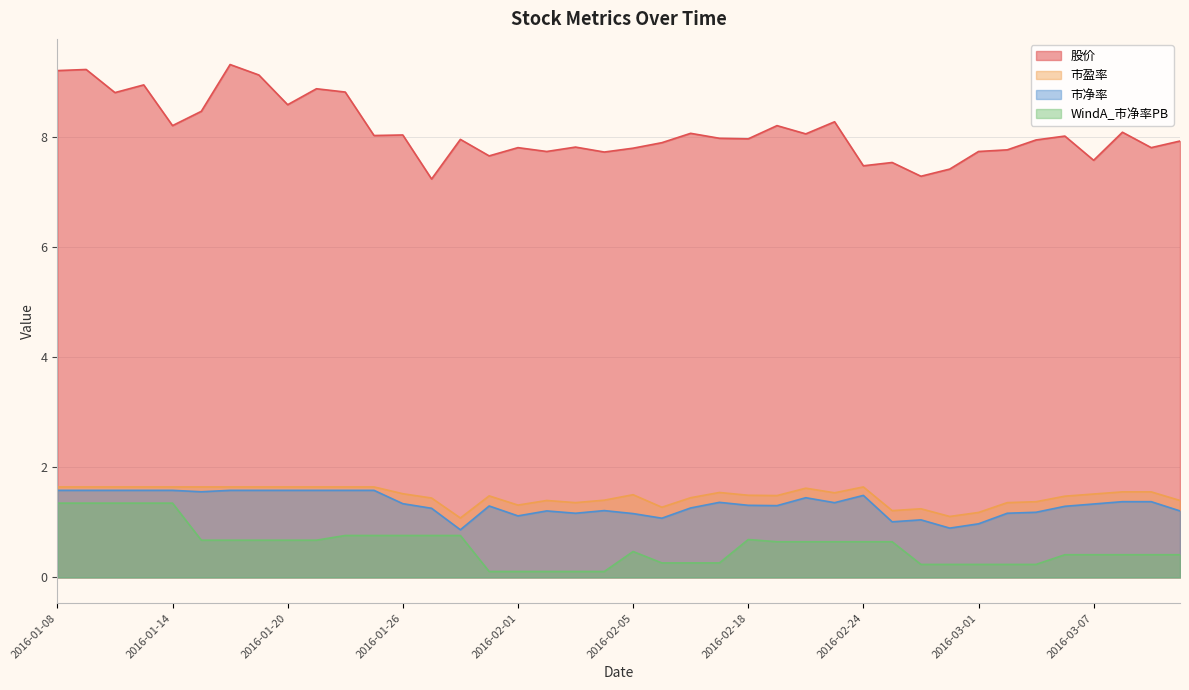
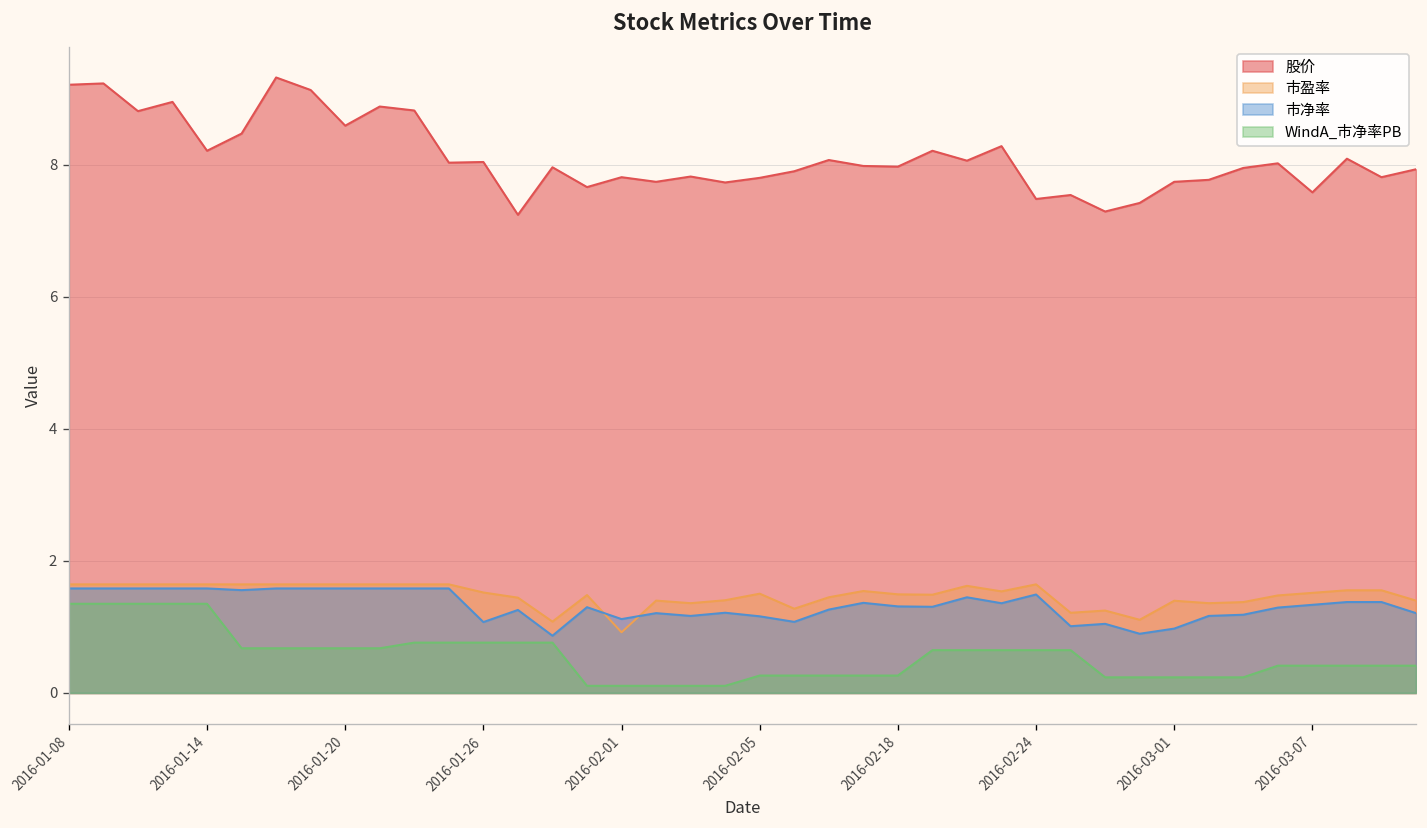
市净率, 2016-01-26: 1.3 -> 1.1
市盈率, 2016-02-01: 1.3 -> 0.9
WindA_市净率PB, 2016-02-05: 0.5 -> 0.3
WindA_市净率PB, 2016-02-18: 0.7 -> 0.3
市盈率, 2016-03-01: 1.2 -> 1.4
